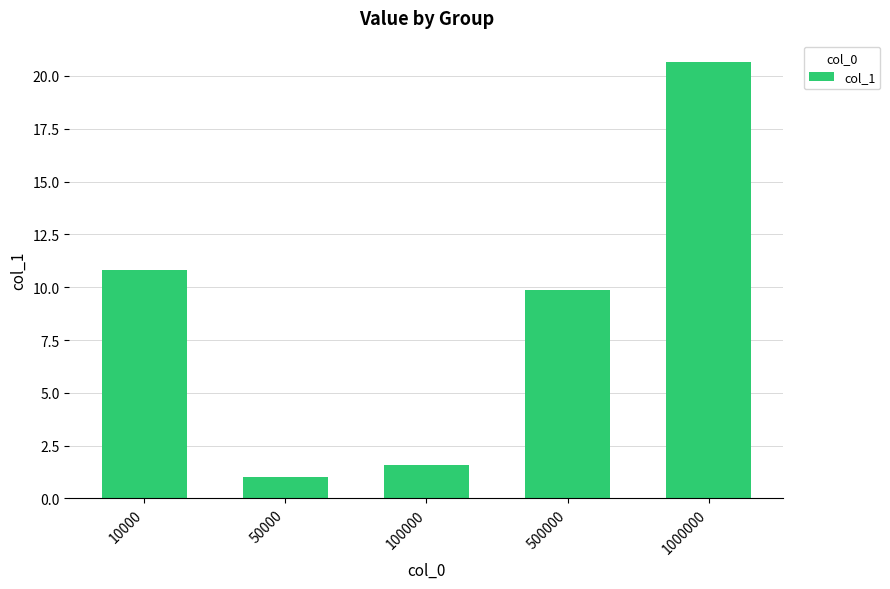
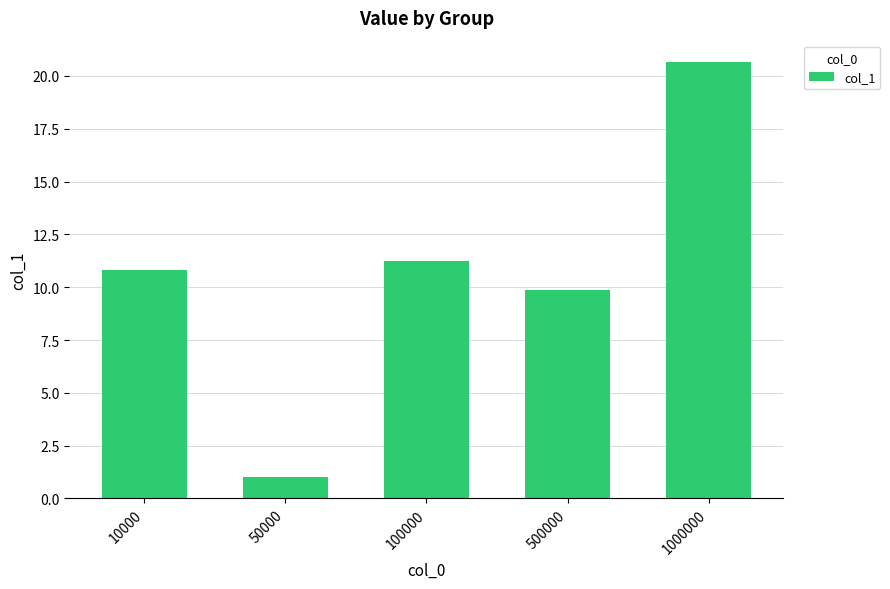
100000: 1.6 -> 11.2
